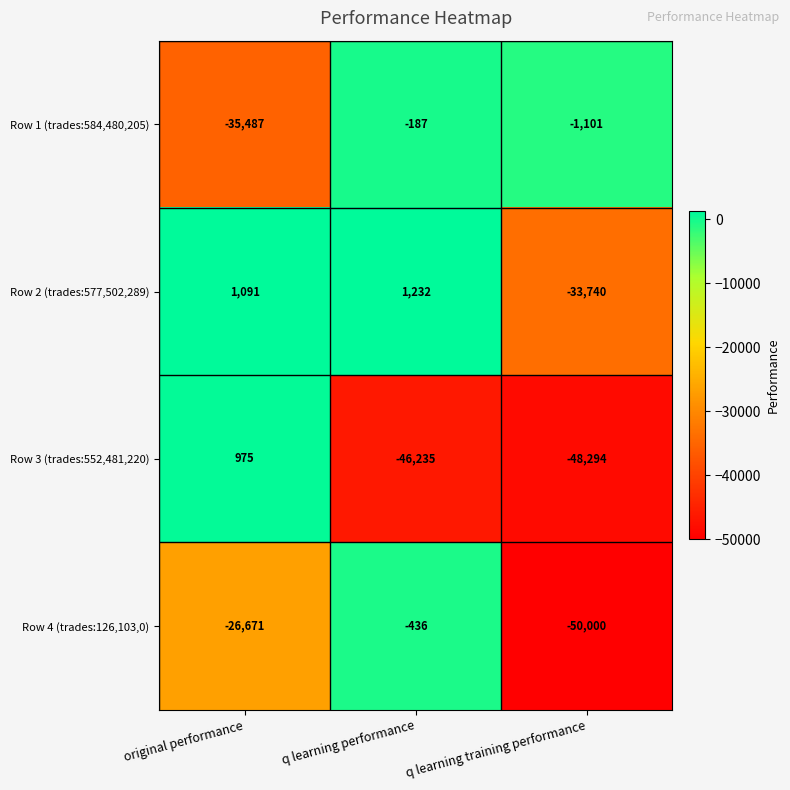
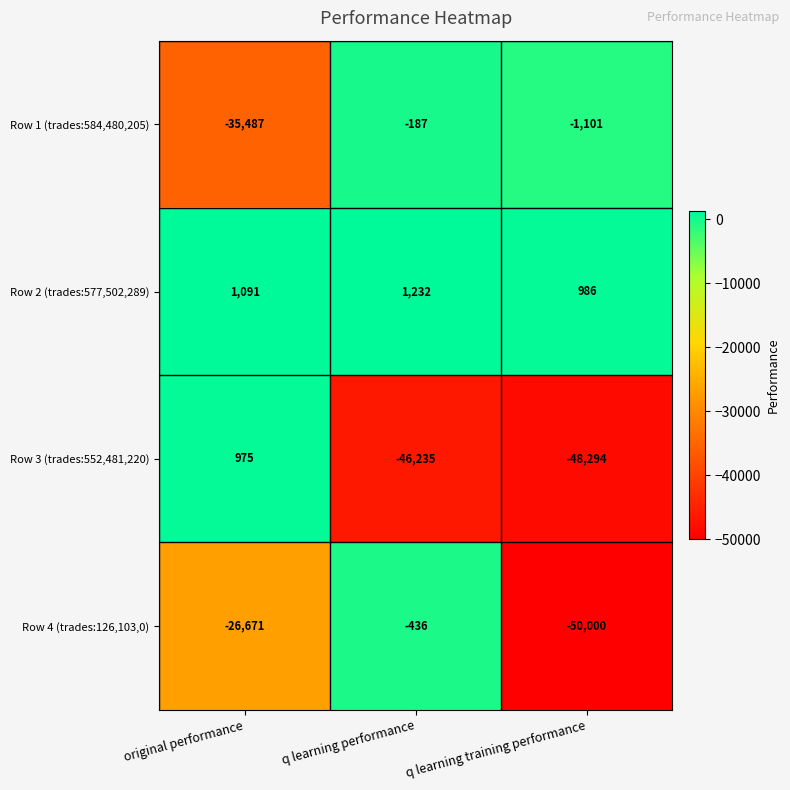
Row 2 (trades:577,502,289), q learning training performance: -33,740 -> 986
